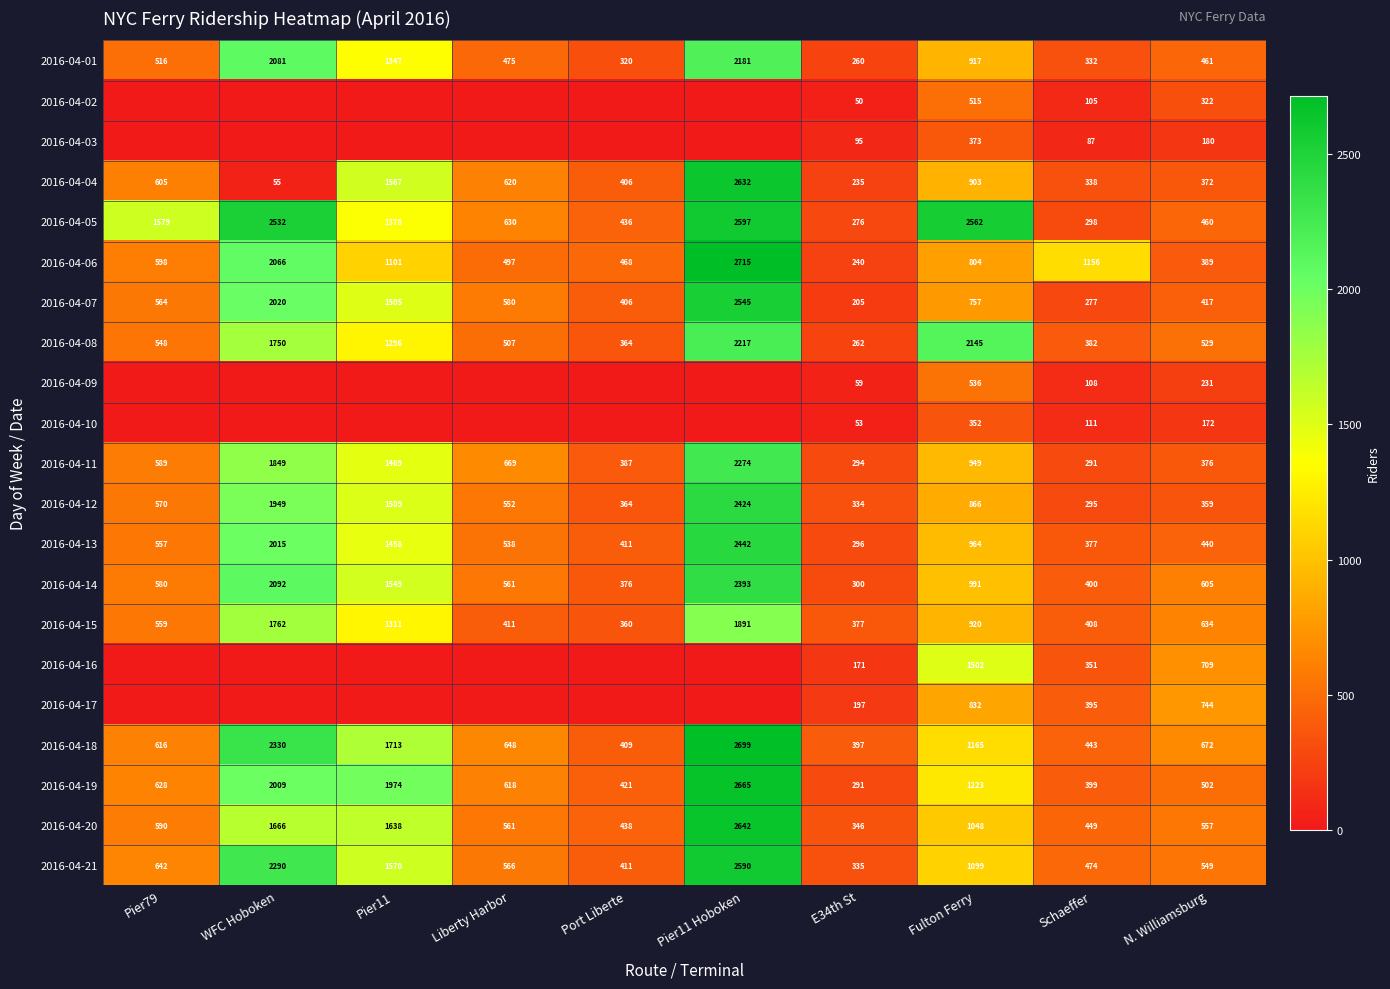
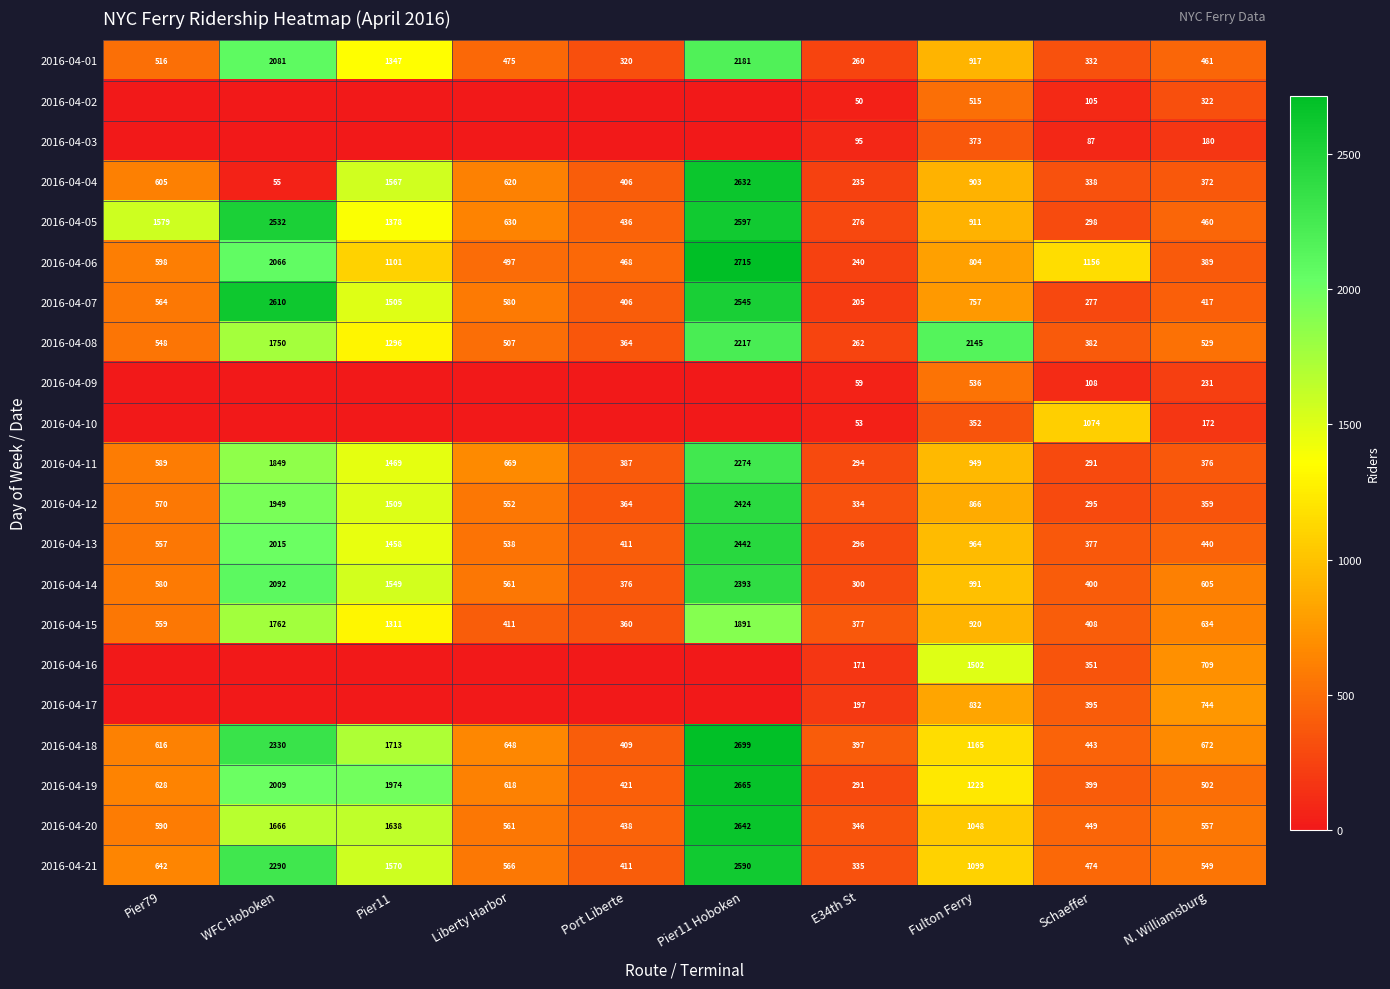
2016-04-05, Fulton Ferry: 2562 -> 911
2016-04-07, WFC Hoboken: 2020 -> 2610
2016-04-10, Schaeffer: 111 -> 1074
